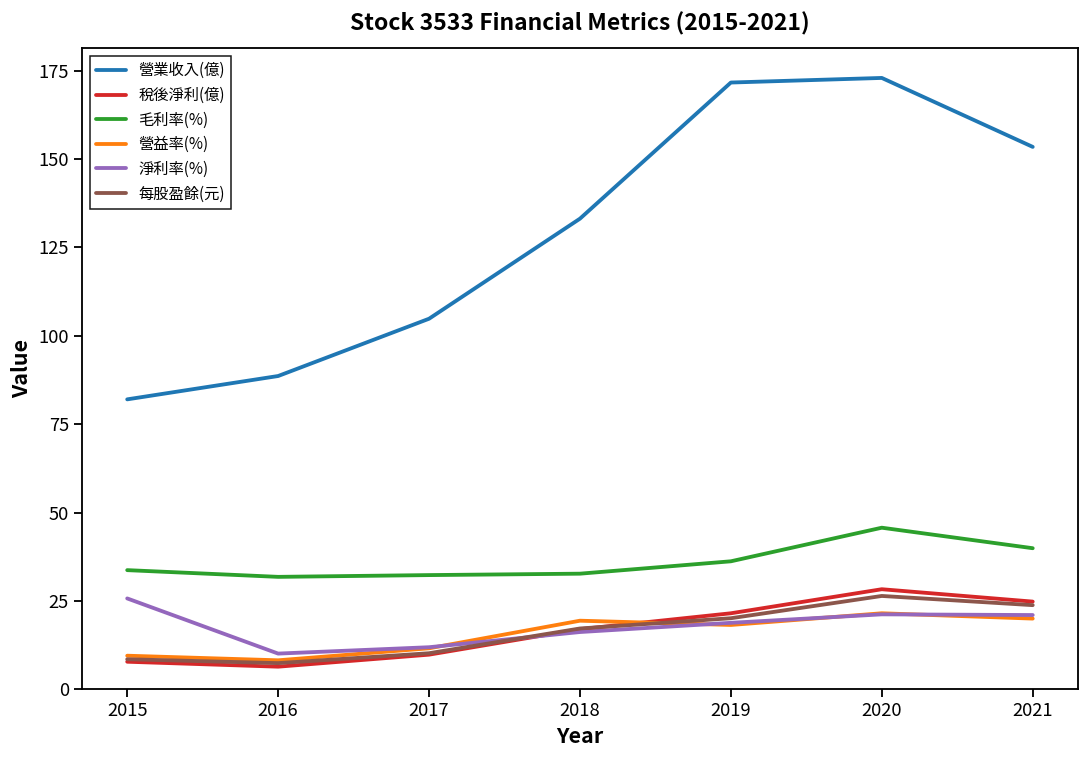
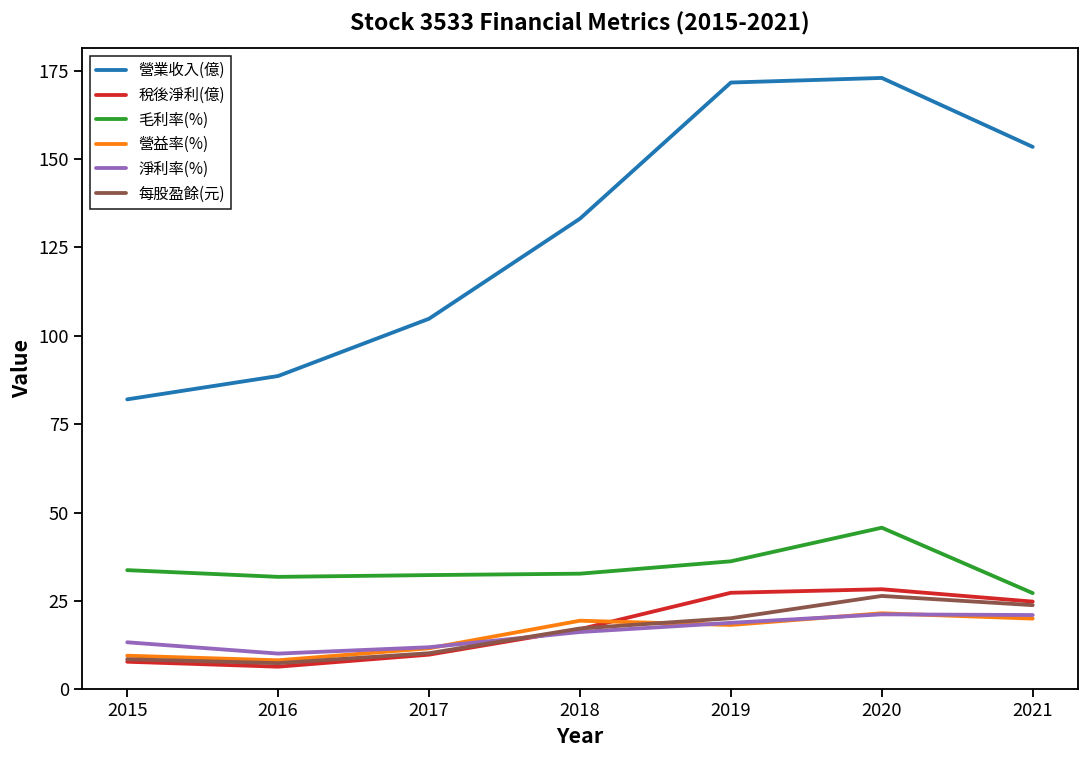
淨利率(%), 2015: 26 -> 13
稅後淨利(億), 2019: 22 -> 27
毛利率(%), 2021: 40 -> 27
